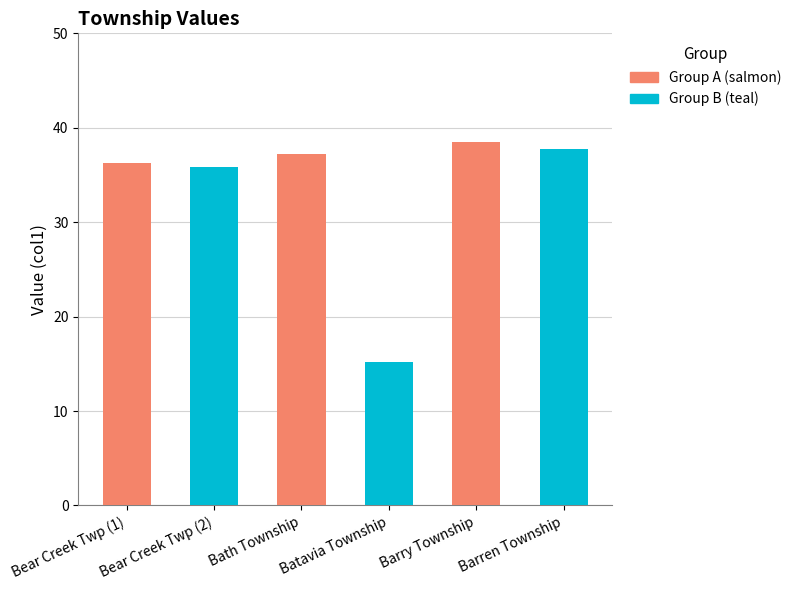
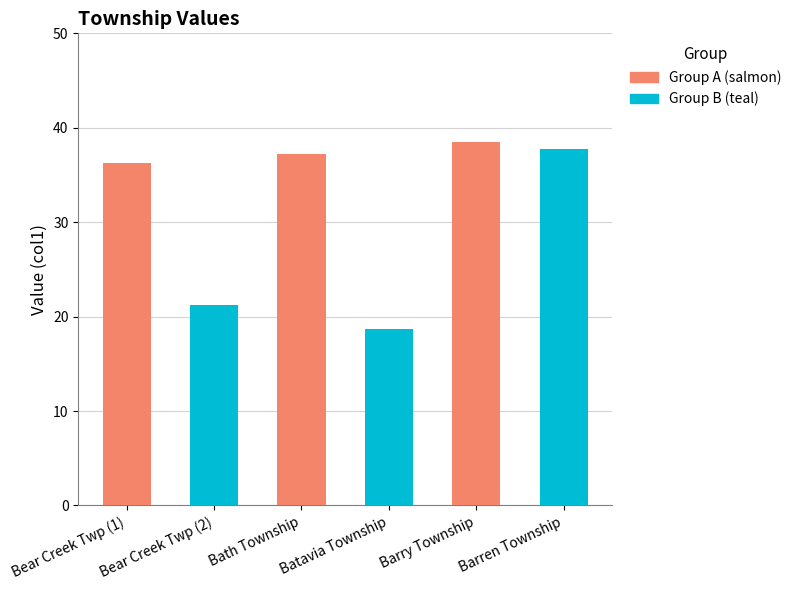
Bear Creek Twp (2): 36 -> 21
Batavia Township: 15 -> 19
